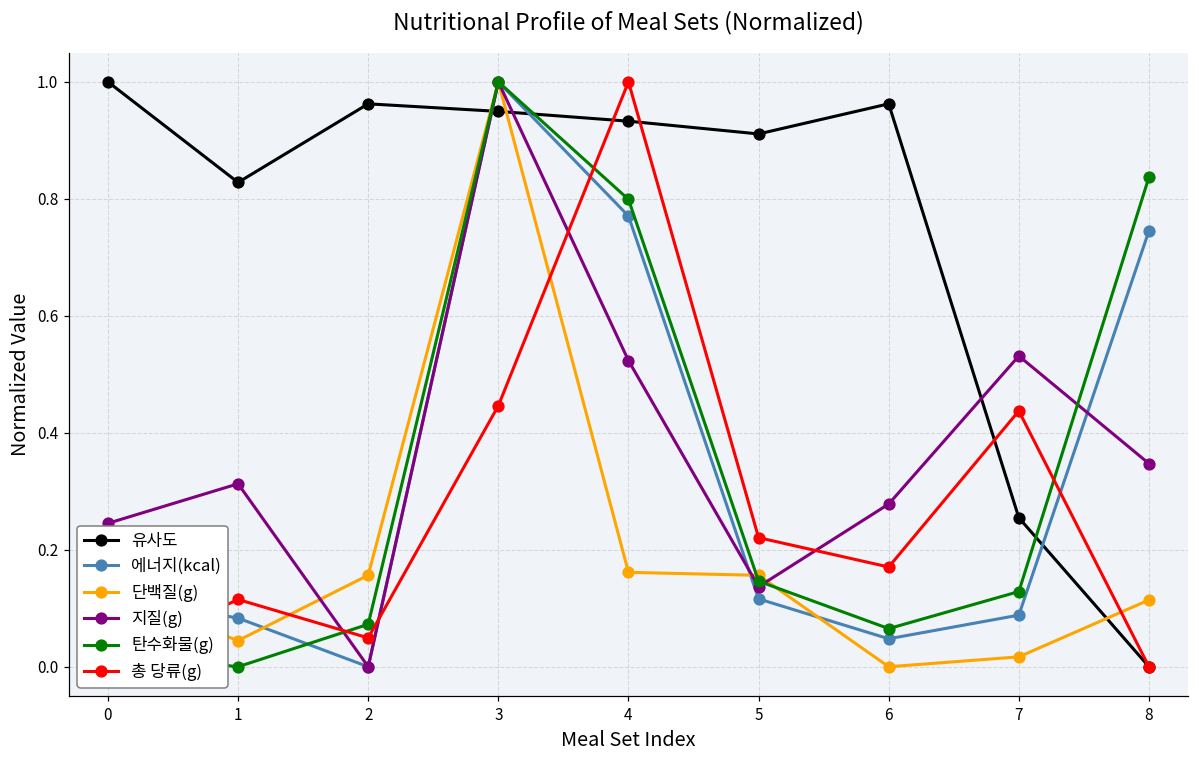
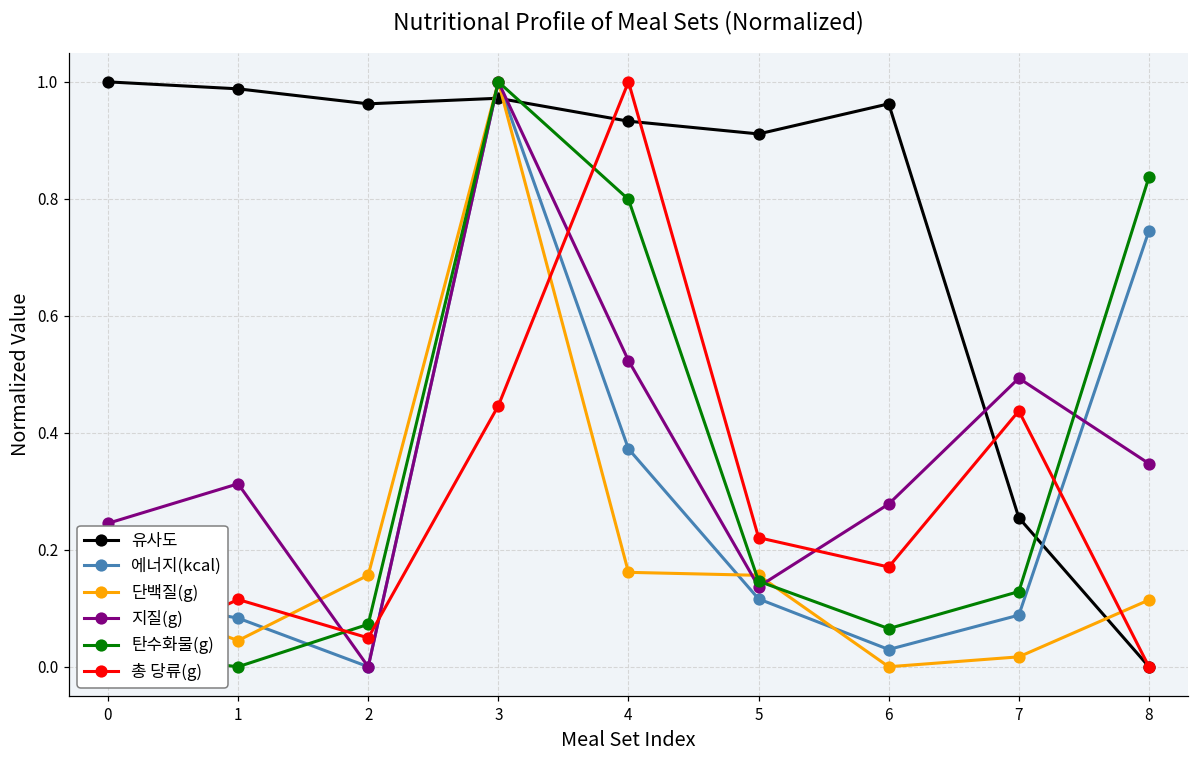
유사도, 1: 0.83 -> 0.99
유사도, 3: 0.95 -> 0.97
에너지(kcal), 4: 0.77 -> 0.37
에너지(kcal), 6: 0.05 -> 0.03
지질(g), 7: 0.53 -> 0.49
